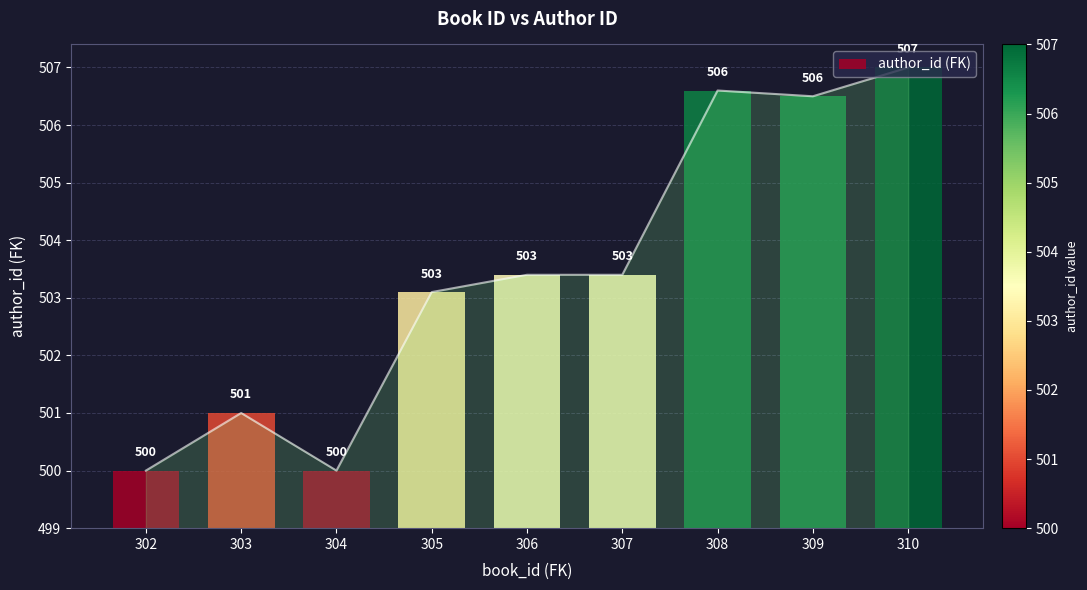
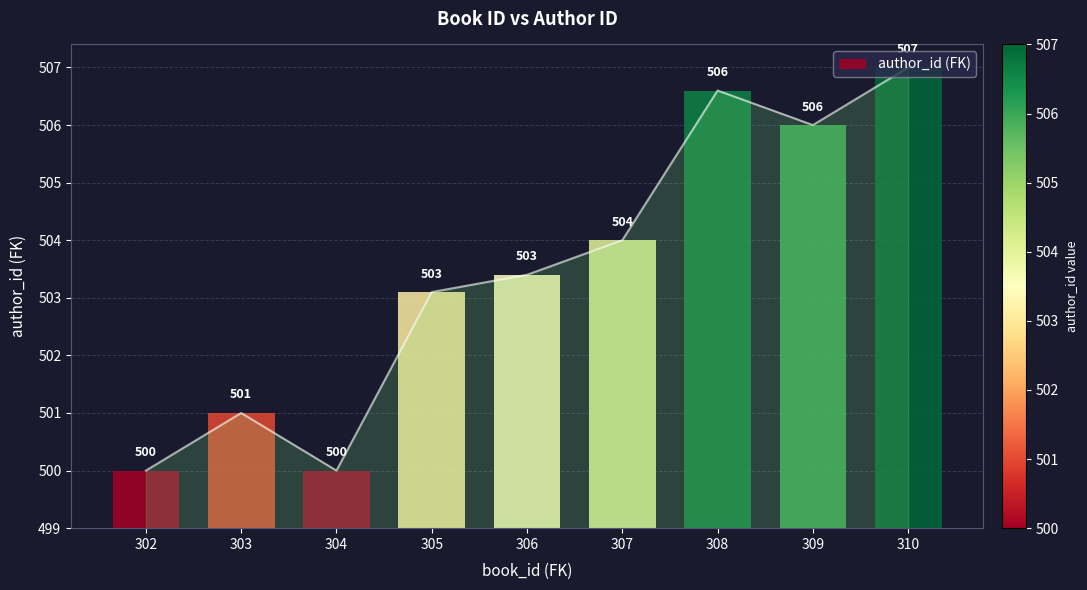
307: 503 -> 504
309: 506.5 -> 506.0
